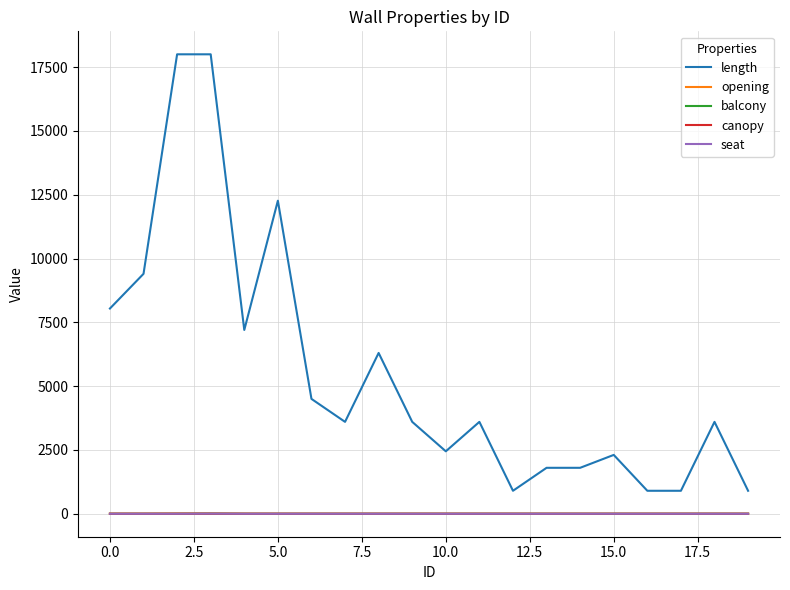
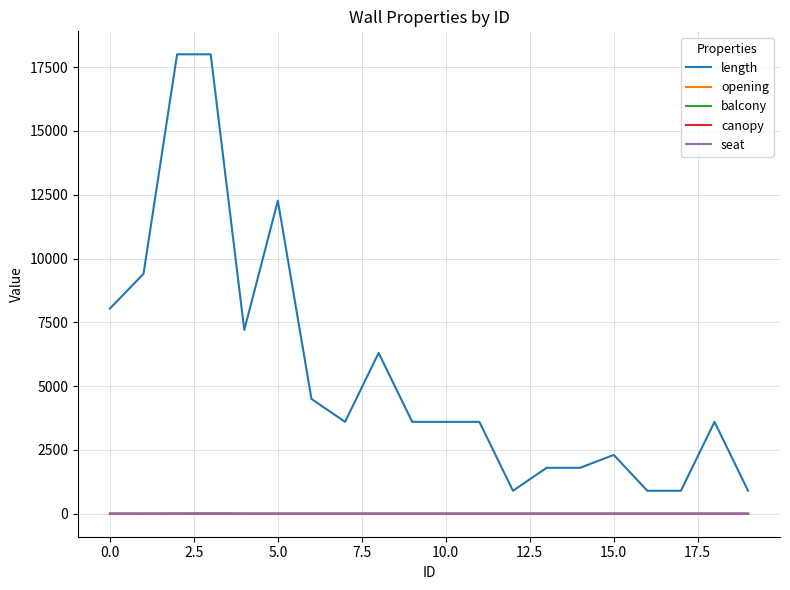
length, 10.0: 2400 -> 3600
